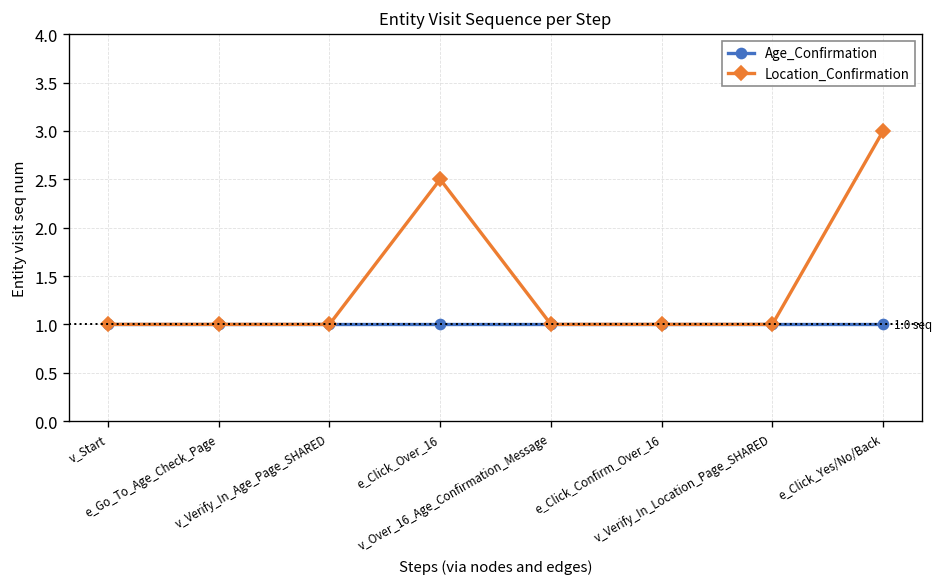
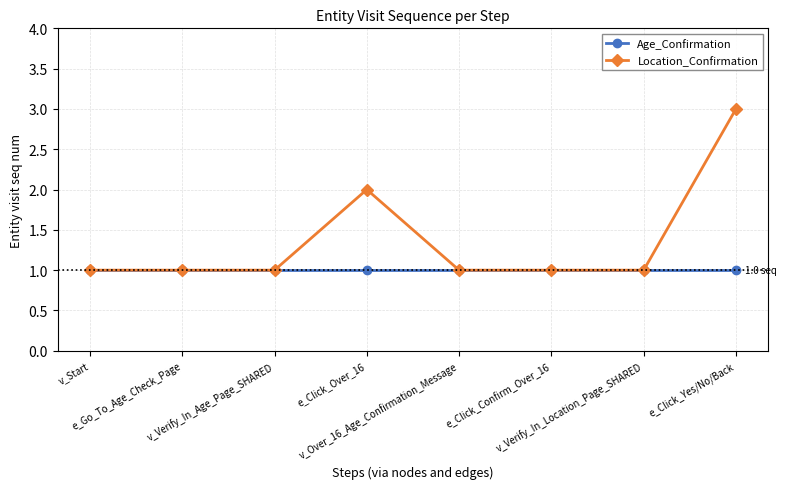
Location_Confirmation, e_Click_Over_16: 2.5 -> 2.0
